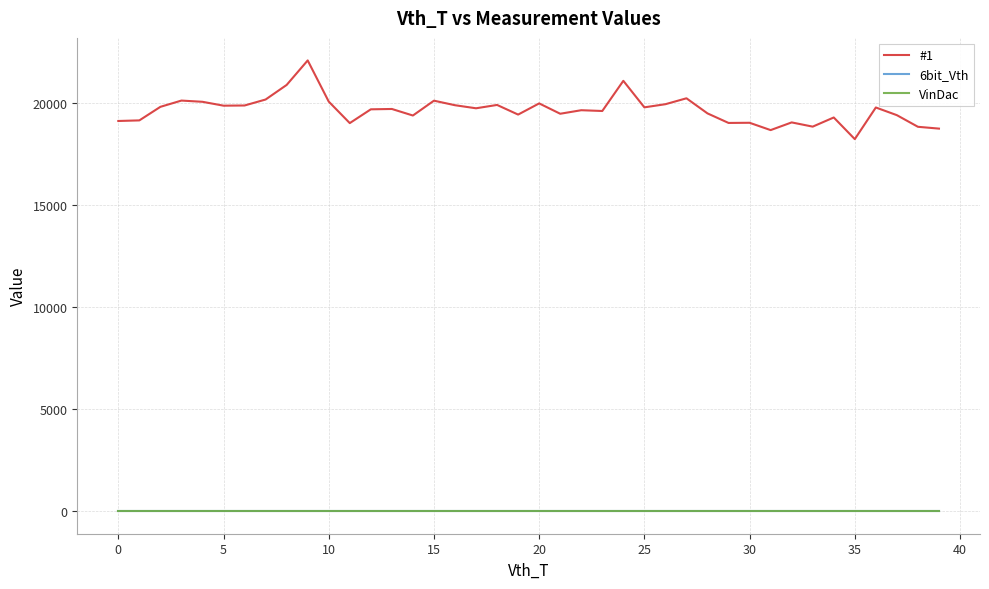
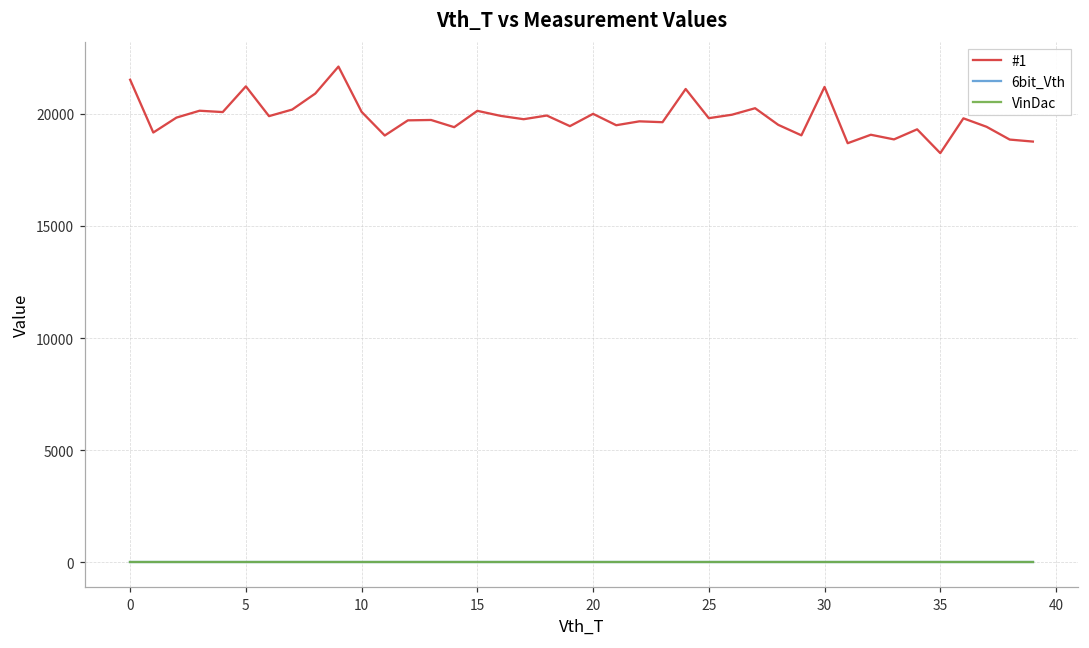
#1, 0: 19100 -> 21500
#1, 5: 19900 -> 21200
#1, 30: 19000 -> 21200
